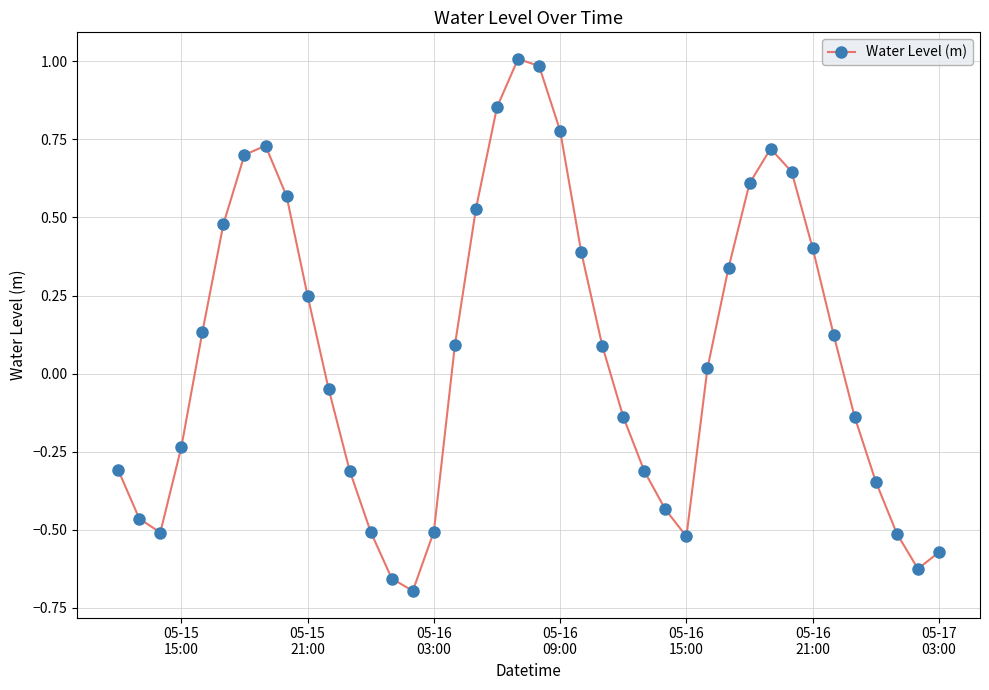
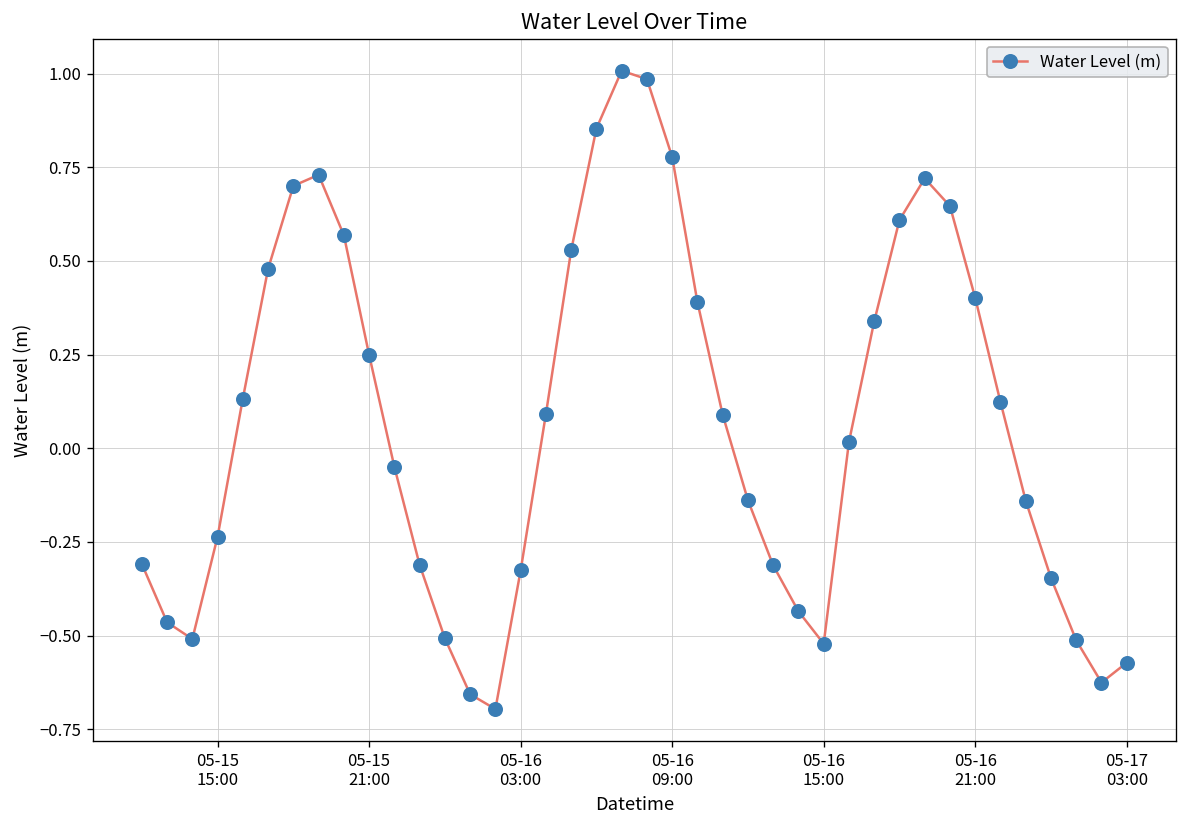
05-16 03:00: -0.51 -> -0.33
